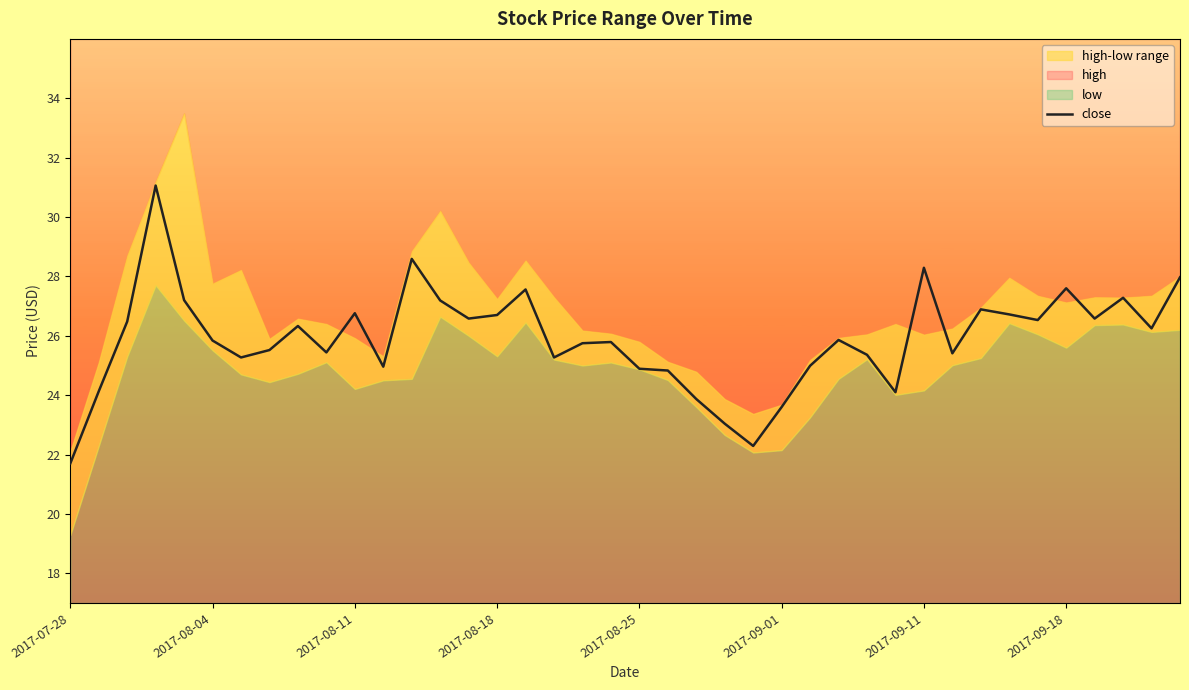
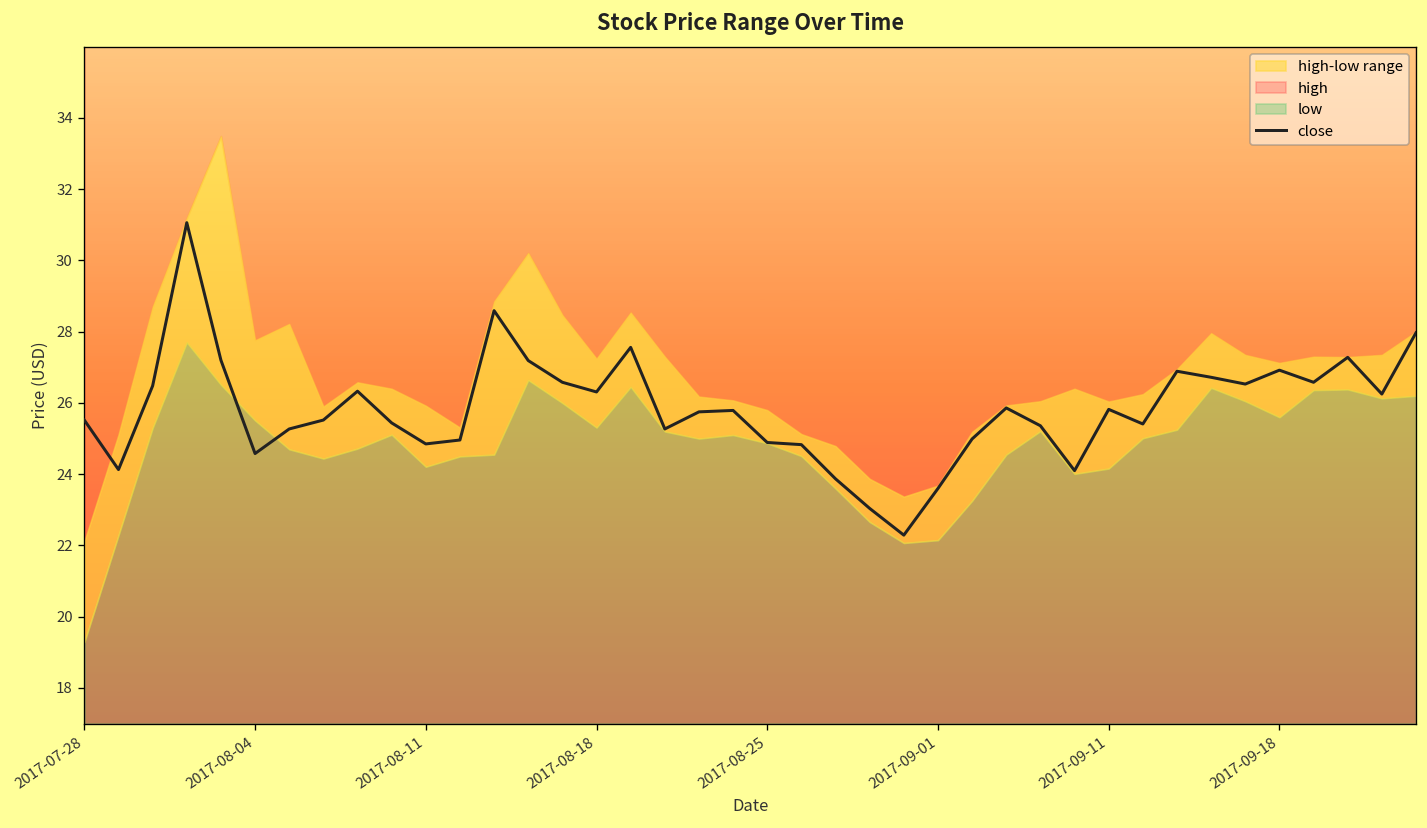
close, 2017-07-28: 21.7 -> 25.5
close, 2017-08-04: 25.8 -> 24.6
close, 2017-08-11: 26.8 -> 24.9
close, 2017-08-18: 26.7 -> 26.3
close, 2017-09-11: 28.3 -> 25.8
close, 2017-09-18: 27.6 -> 26.9
